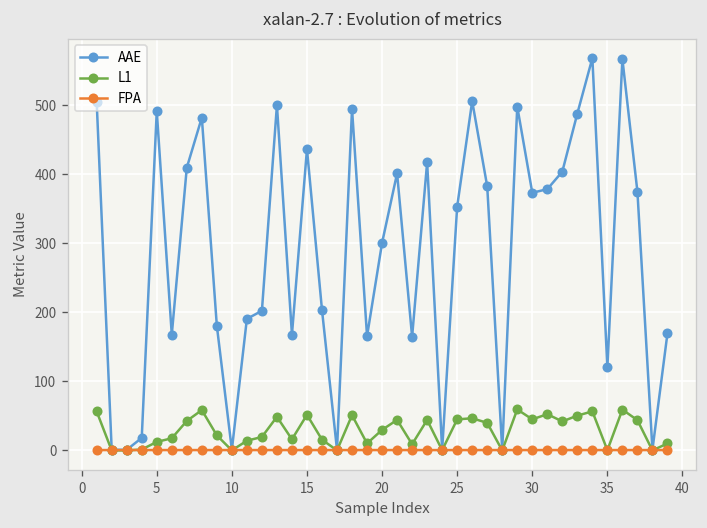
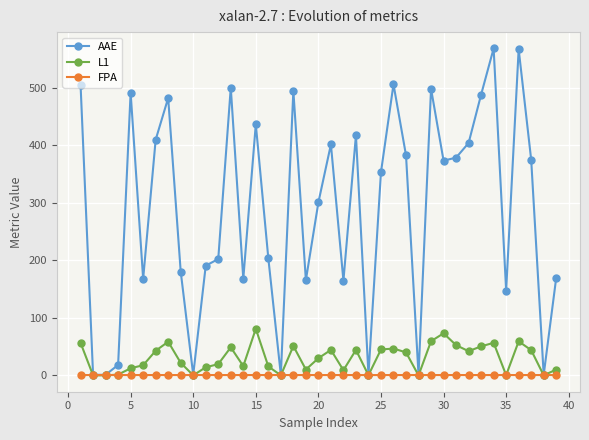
L1, 15: 50 -> 80
L1, 30: 50 -> 70
AAE, 35: 120 -> 150
